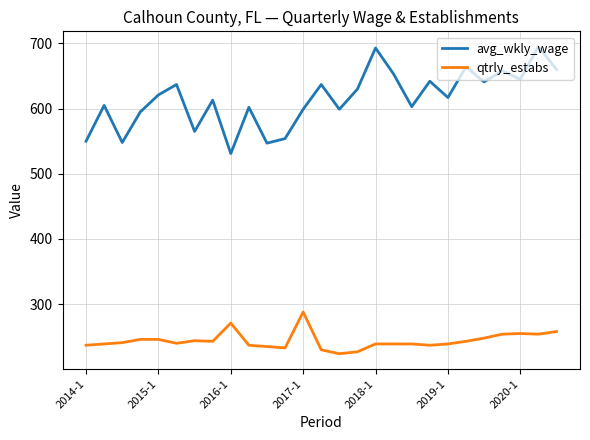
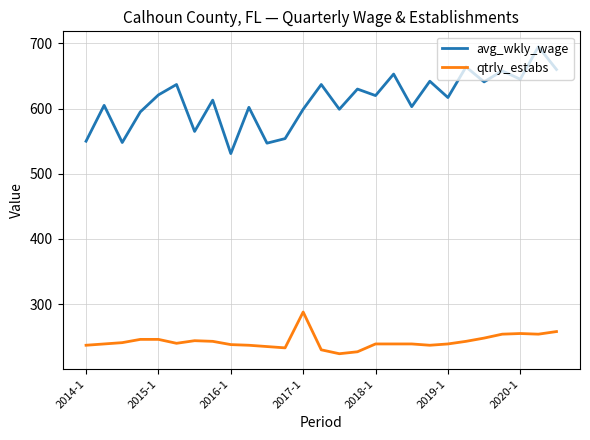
qtrly_estabs, 2016-1: 270 -> 240
avg_wkly_wage, 2018-1: 690 -> 620
